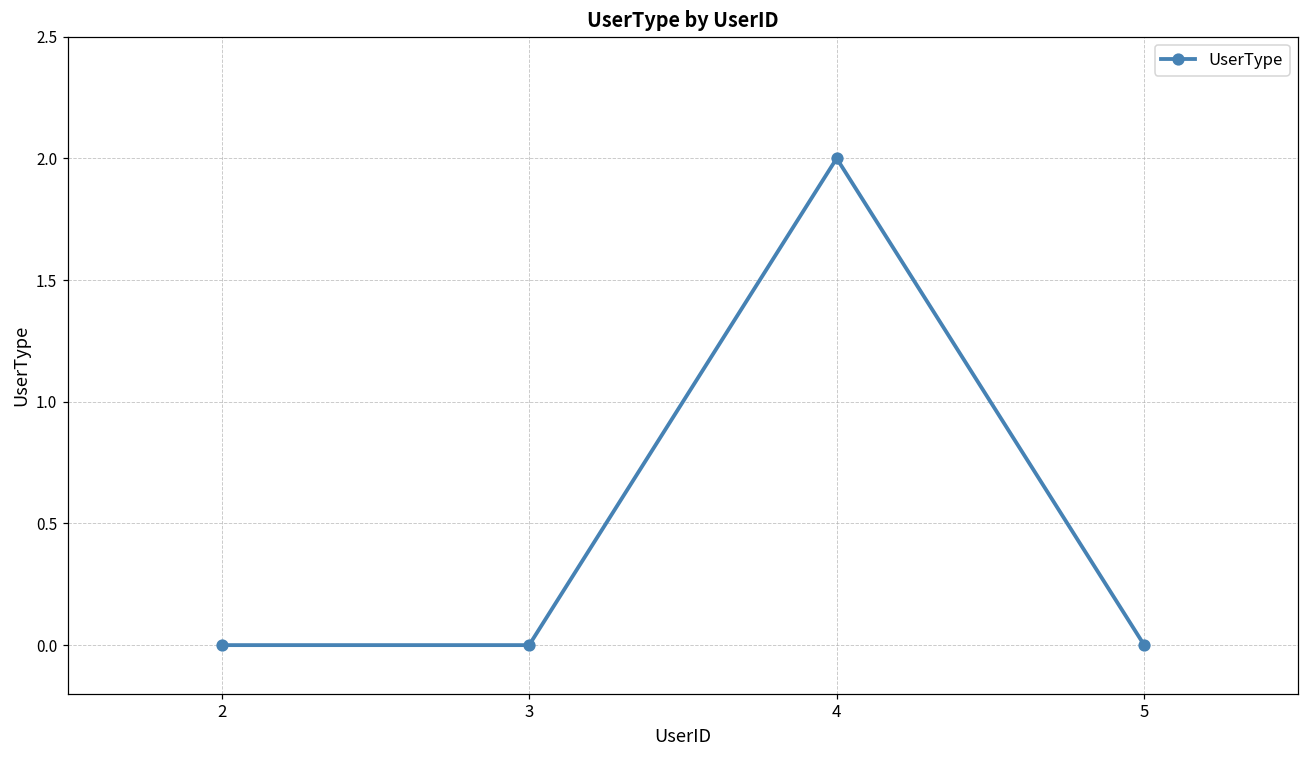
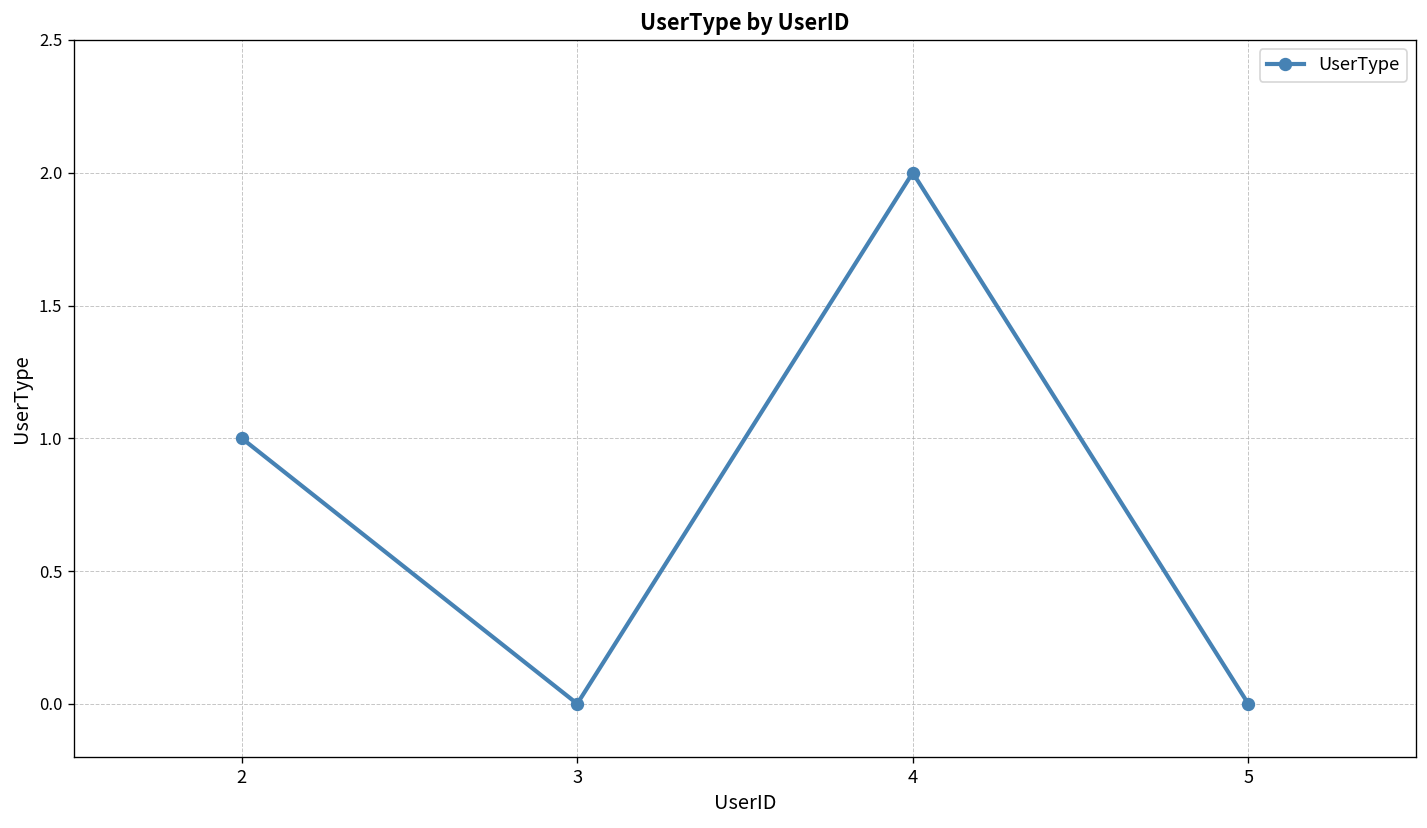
2: 0 -> 1
